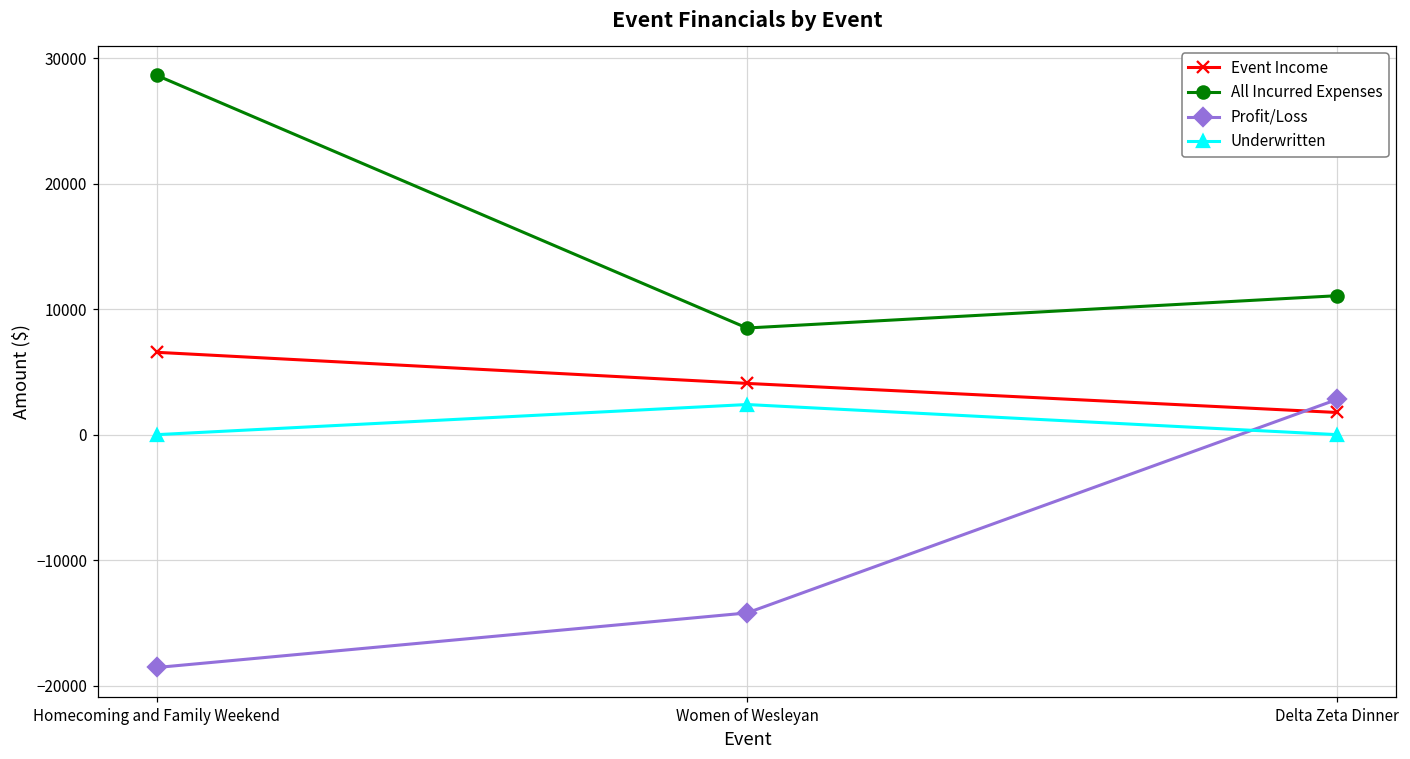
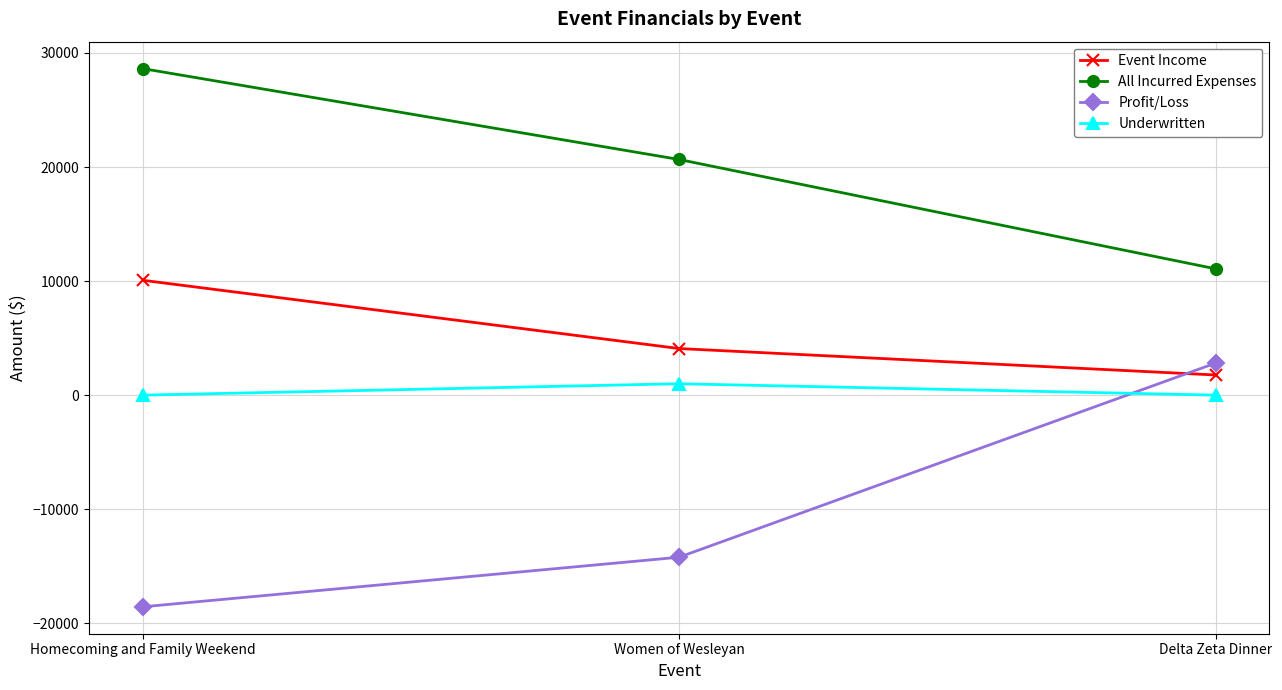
Event Income, Homecoming and Family Weekend: 6600 -> 10100
All Incurred Expenses, Women of Wesleyan: 8500 -> 20700
Underwritten, Women of Wesleyan: 2400 -> 1000
